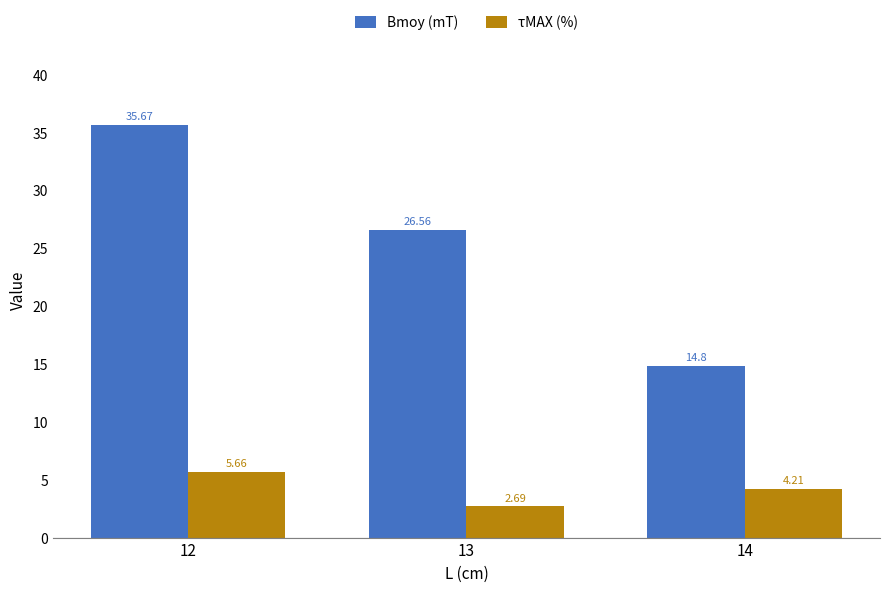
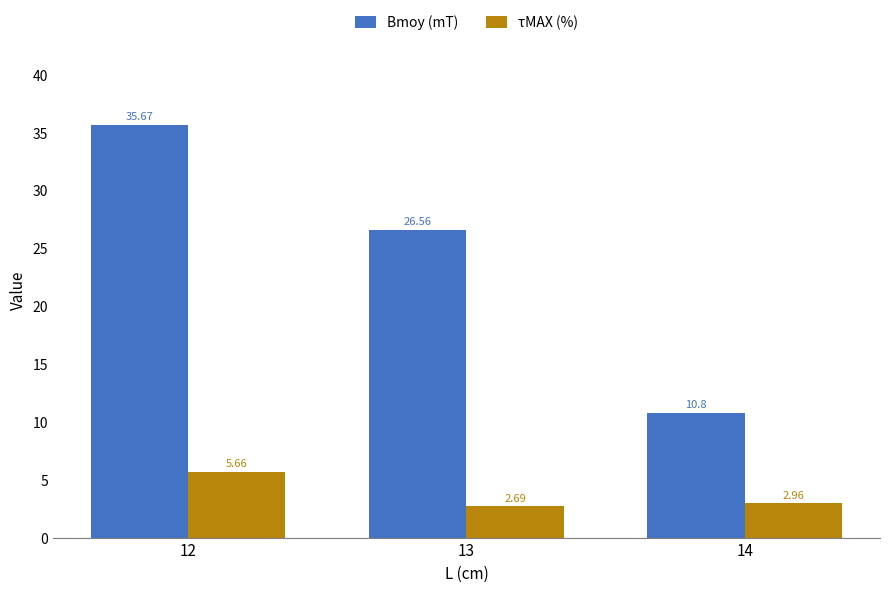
Bmoy (mT), 14: 14.8 -> 10.8
τMAX (%), 14: 4.21 -> 2.96
